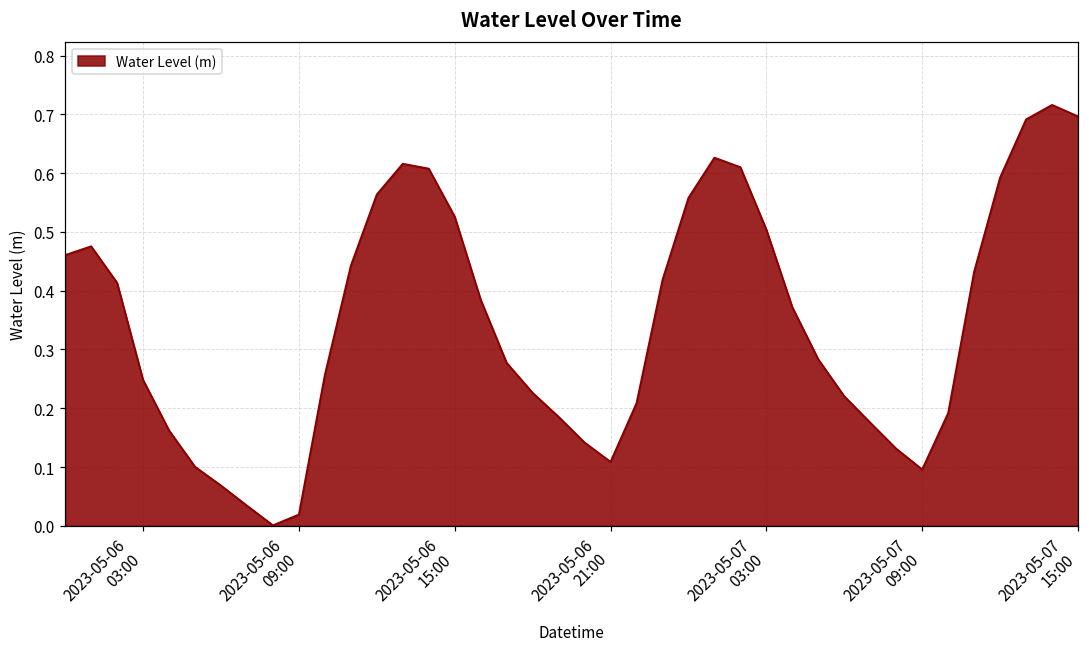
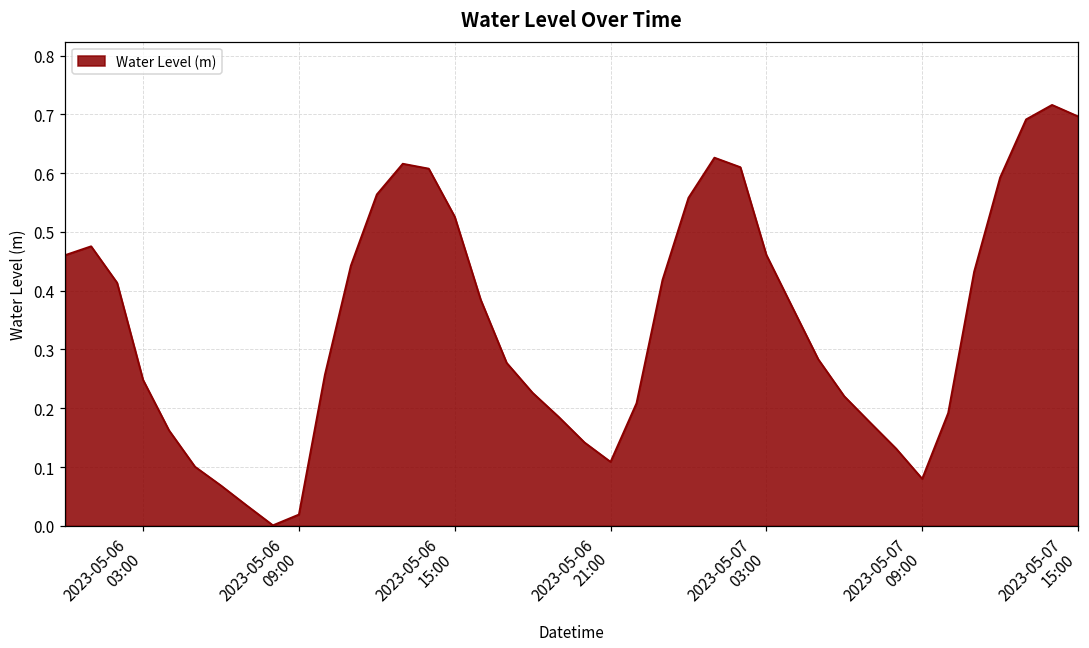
2023-05-07 03:00: 0.50 -> 0.46
2023-05-07 09:00: 0.10 -> 0.08
